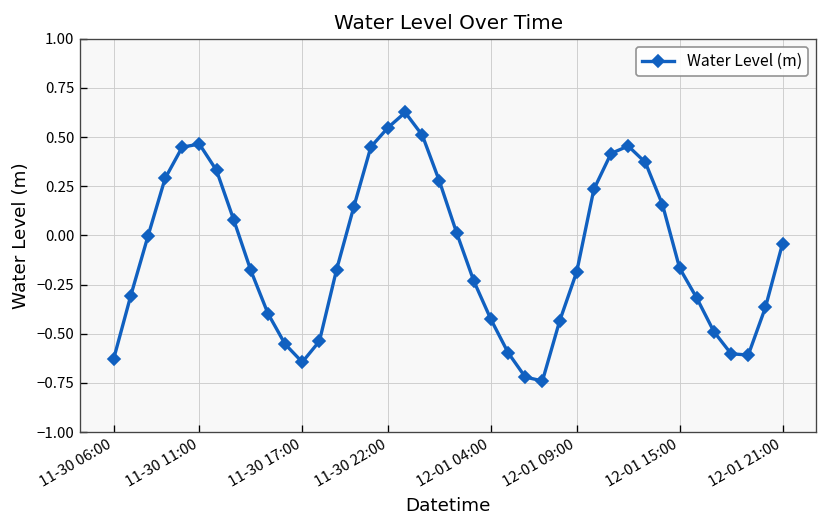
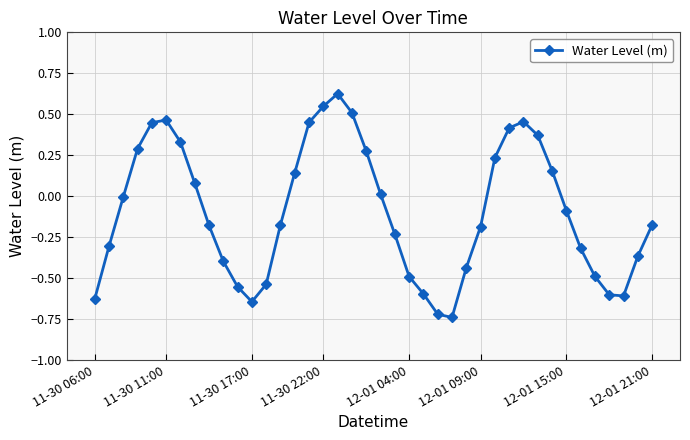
12-01 04:00: -0.43 -> -0.49
12-01 15:00: -0.17 -> -0.09
12-01 21:00: -0.04 -> -0.18
